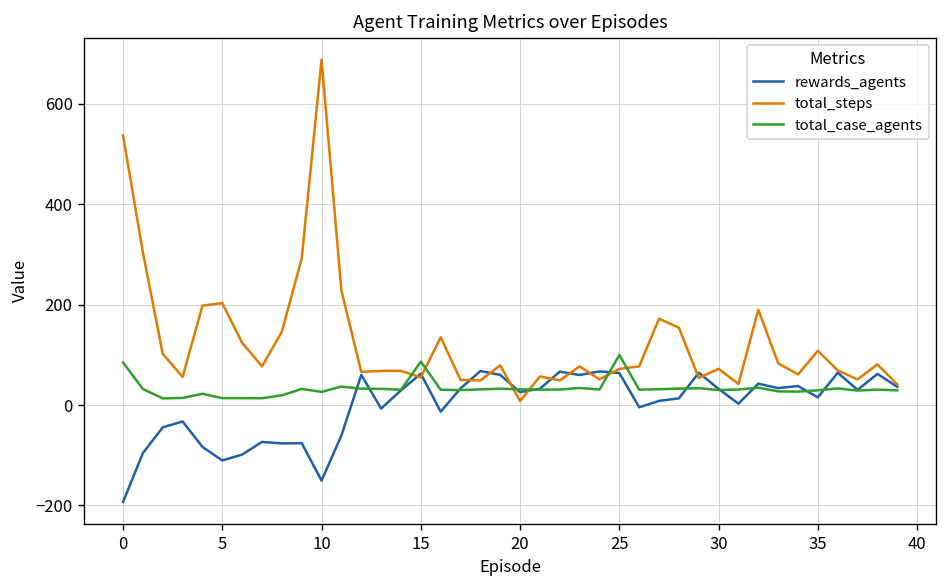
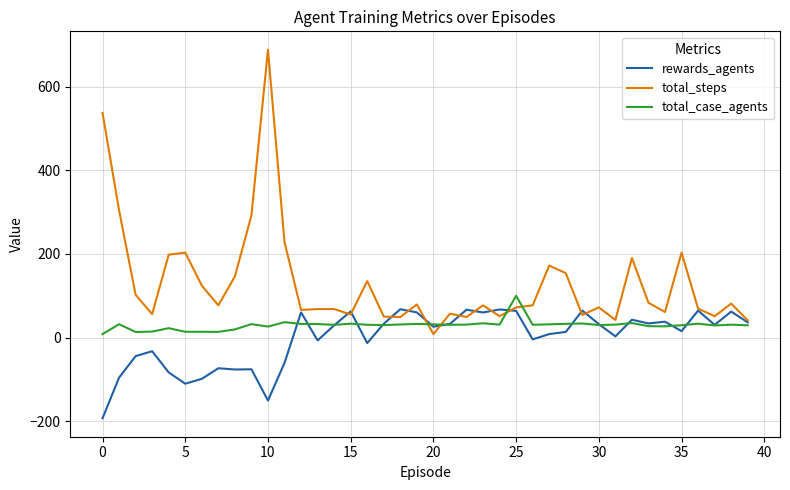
total_case_agents, 0: 80 -> 10
total_case_agents, 15: 90 -> 30
total_steps, 35: 110 -> 200
